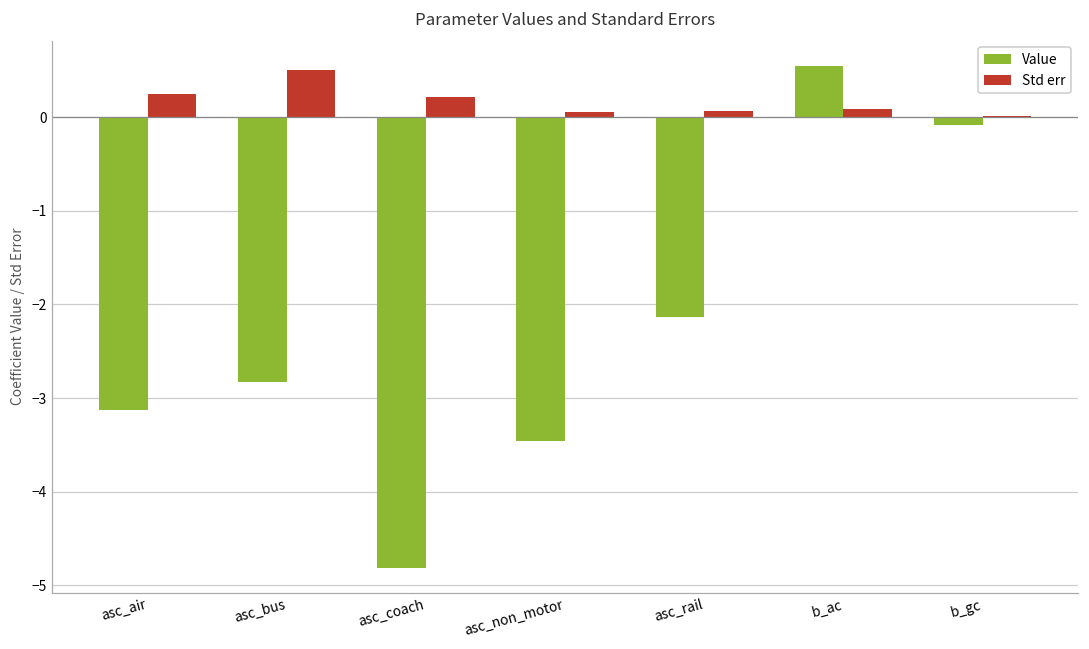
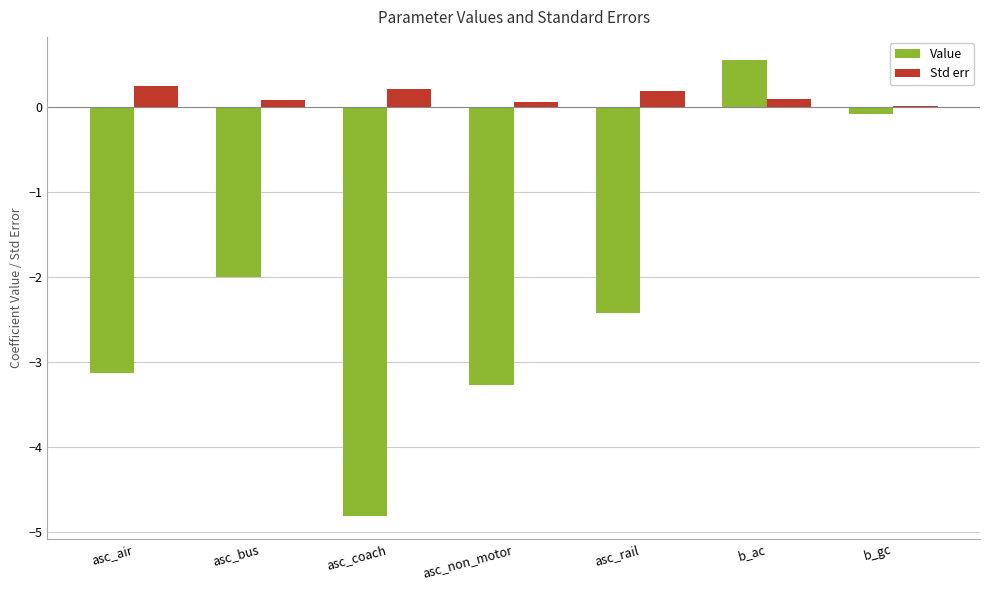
Value, asc_bus: -2.8 -> -2.0
Std err, asc_bus: 0.5 -> 0.1
Value, asc_non_motor: -3.5 -> -3.3
Value, asc_rail: -2.1 -> -2.4
Std err, asc_rail: 0.1 -> 0.2
